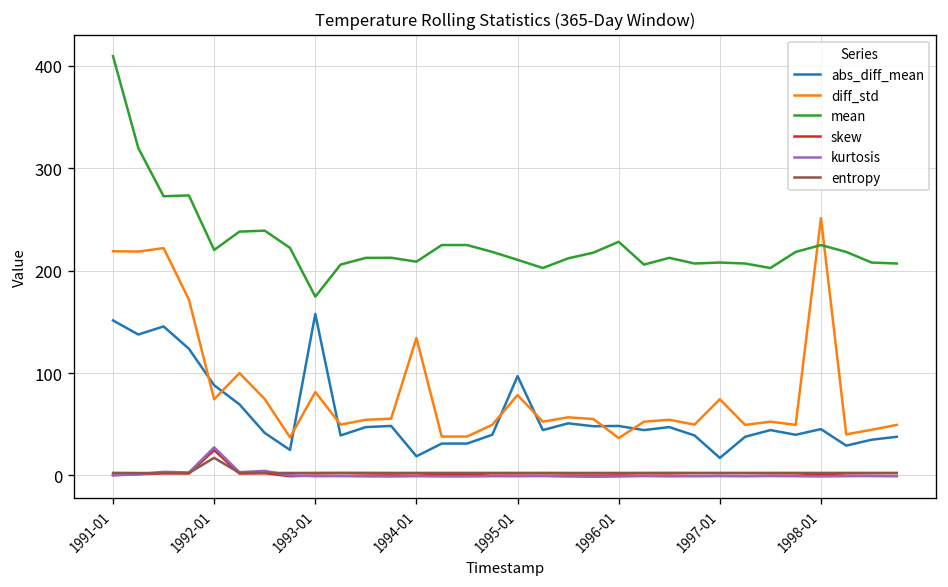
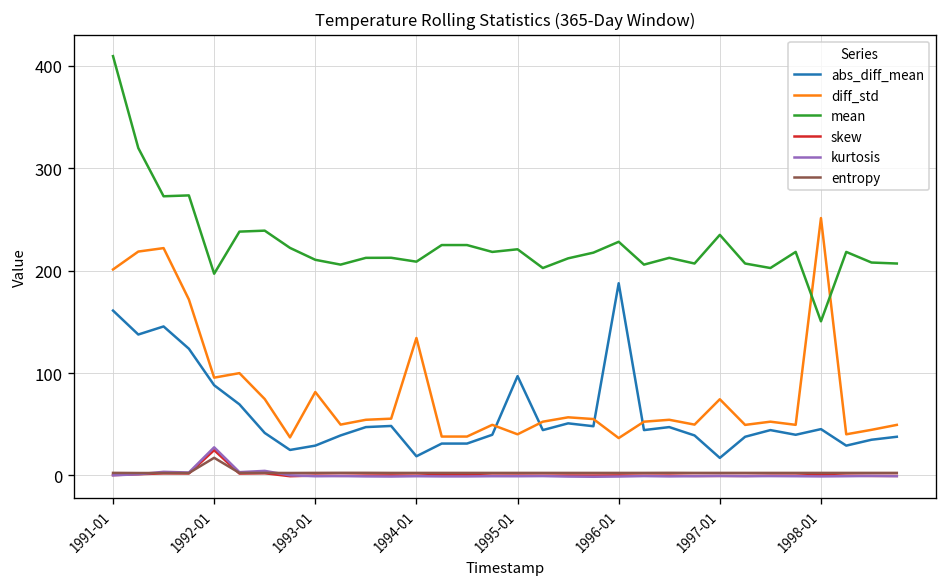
abs_diff_mean, 1991-01: 150 -> 160
diff_std, 1991-01: 220 -> 200
diff_std, 1992-01: 70 -> 100
mean, 1992-01: 220 -> 200
abs_diff_mean, 1993-01: 160 -> 30
mean, 1993-01: 170 -> 210
diff_std, 1995-01: 80 -> 40
mean, 1995-01: 210 -> 220
abs_diff_mean, 1996-01: 50 -> 190
mean, 1997-01: 210 -> 240
mean, 1998-01: 230 -> 150
